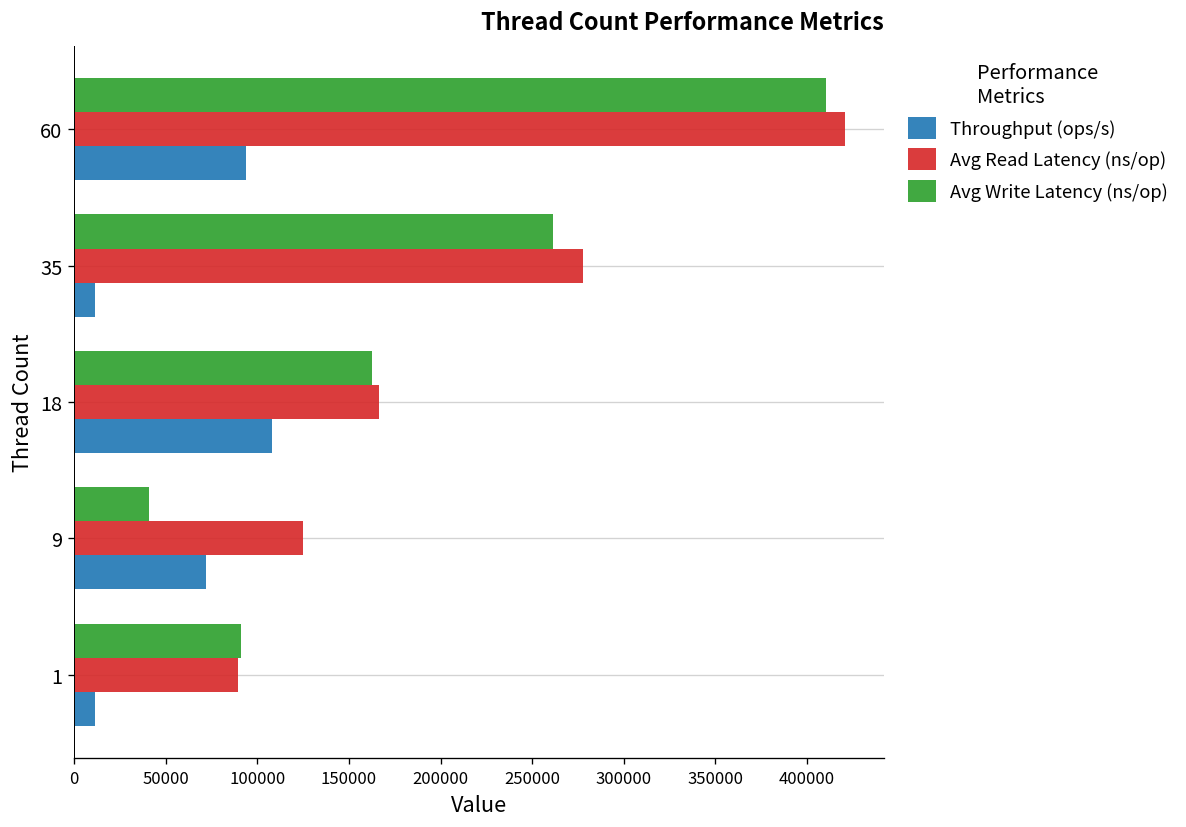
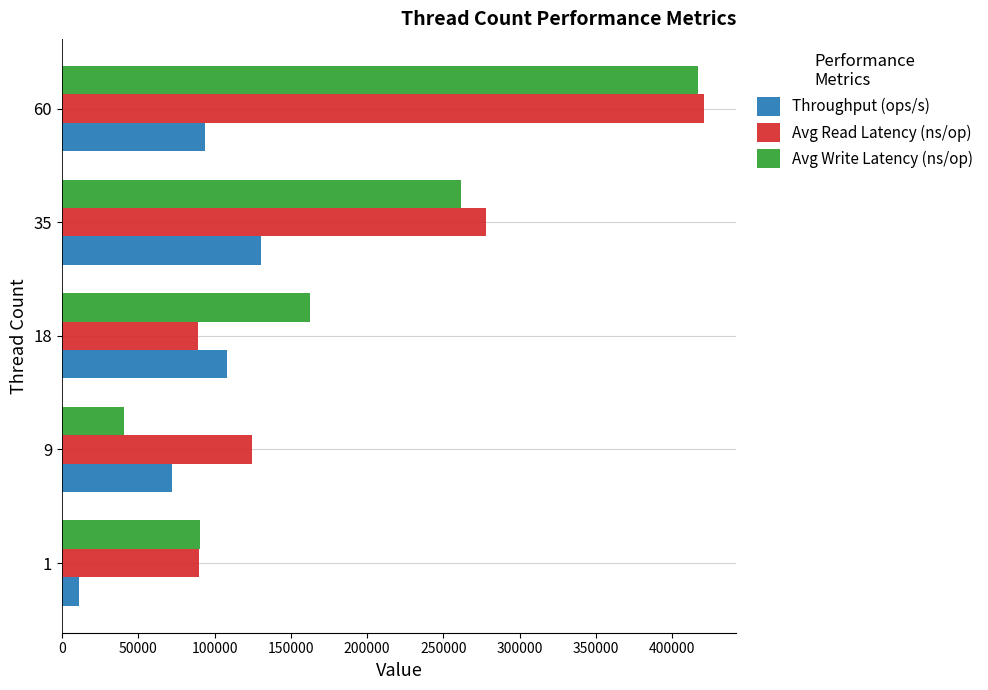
Avg Write Latency (ns/op), 60: 411000 -> 417000
Throughput (ops/s), 35: 11000 -> 131000
Avg Read Latency (ns/op), 18: 167000 -> 89000
